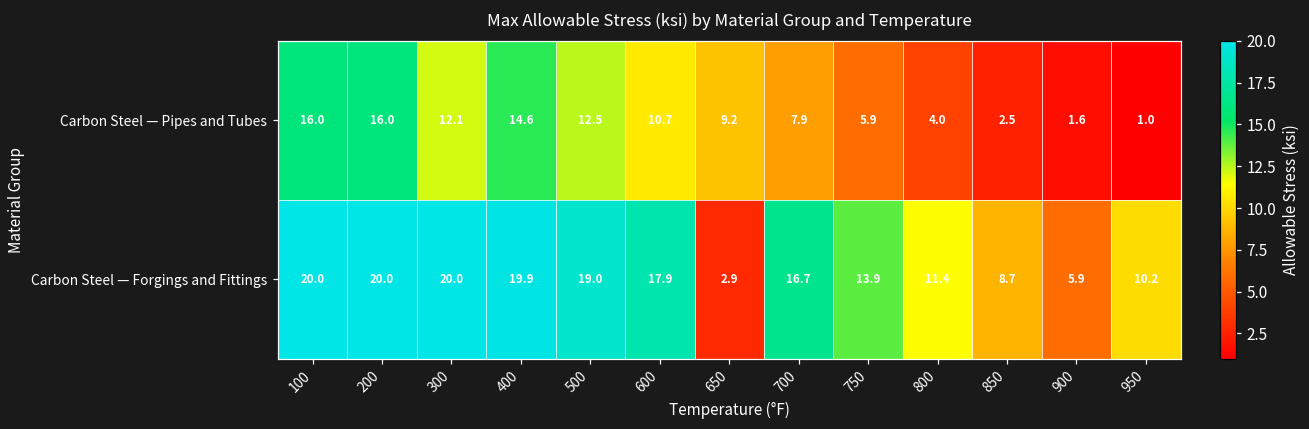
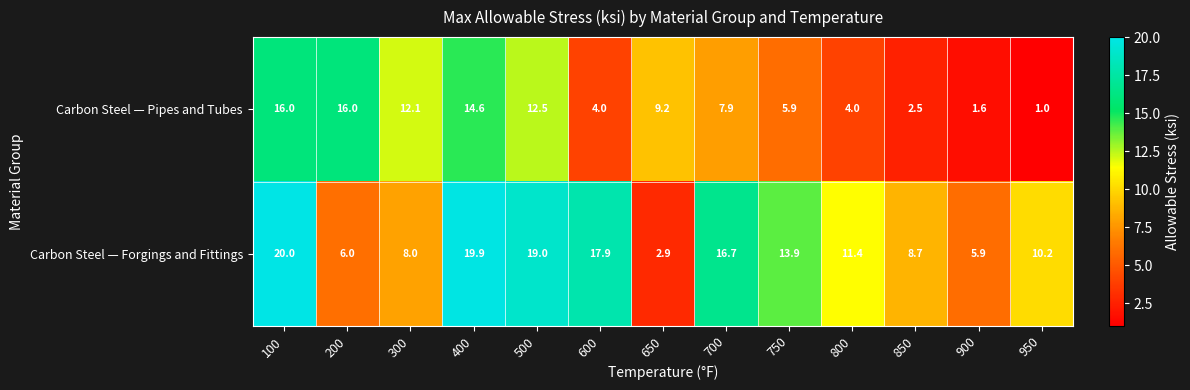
Carbon Steel — Pipes and Tubes, 600: 10.7 -> 4.0
Carbon Steel — Forgings and Fittings, 200: 20.0 -> 6.0
Carbon Steel — Forgings and Fittings, 300: 20.0 -> 8.0
